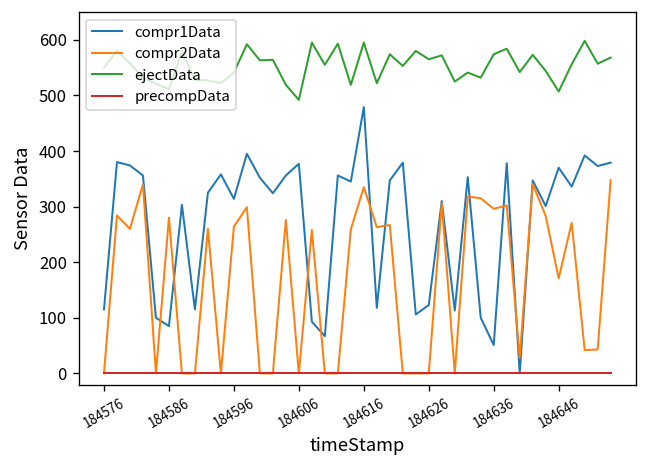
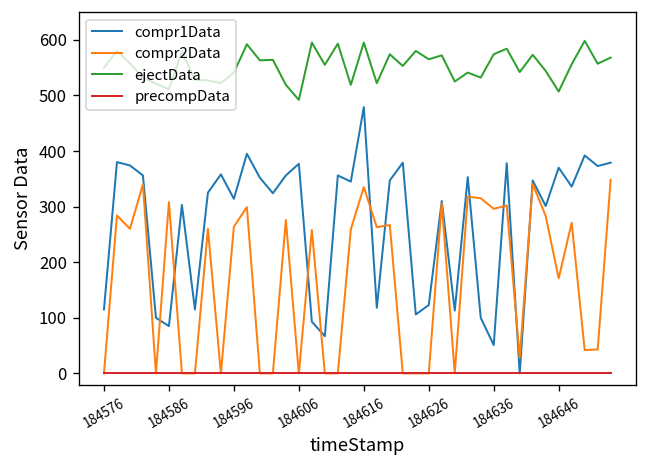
compr2Data, 184586: 280 -> 310
